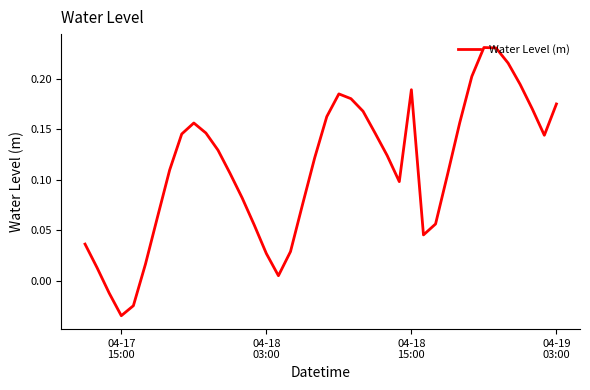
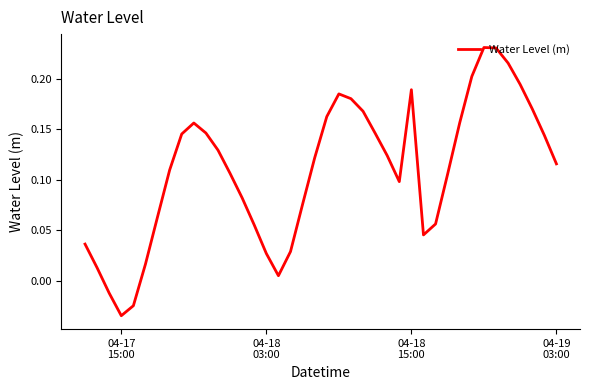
04-19 03:00: 0.175 -> 0.116
